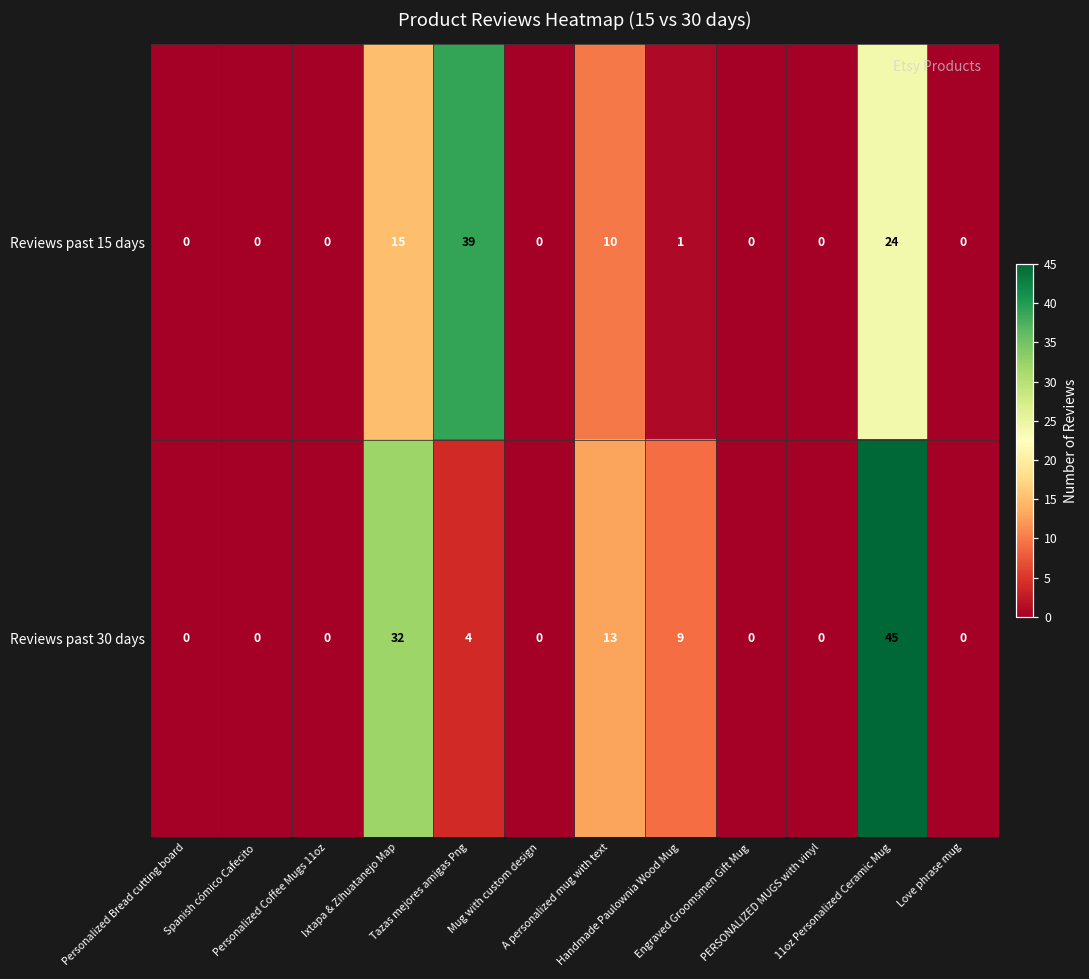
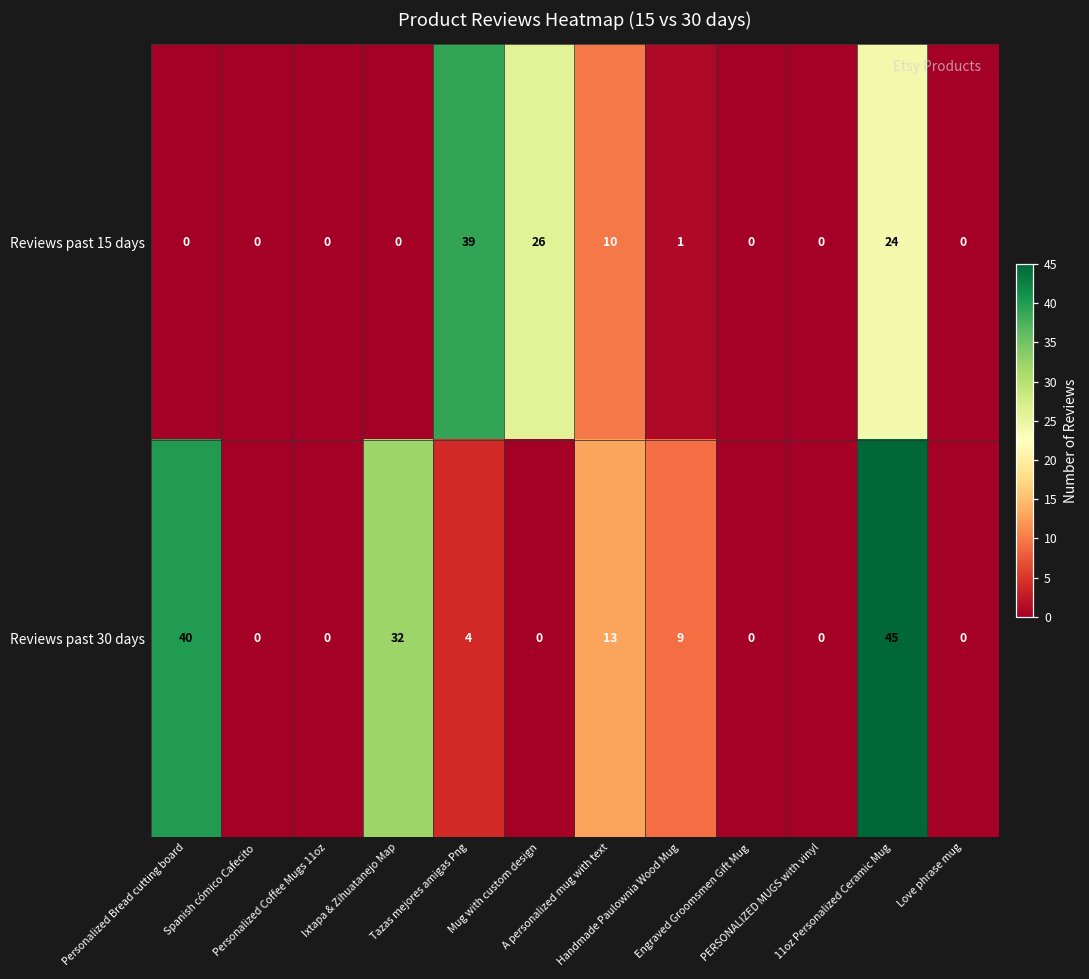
Reviews past 15 days, Ixtapa & Zihuatanejo Map: 15 -> 0
Reviews past 15 days, Mug with custom design: 0 -> 26
Reviews past 30 days, Personalized Bread cutting board: 0 -> 40
